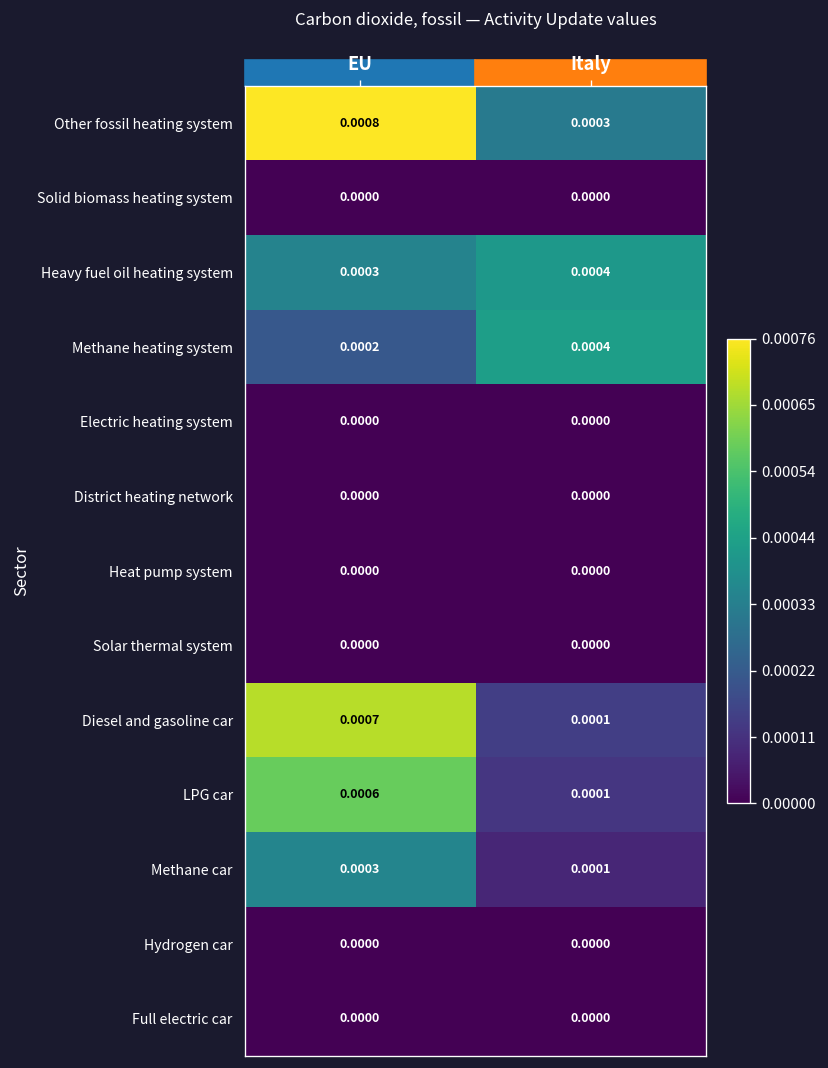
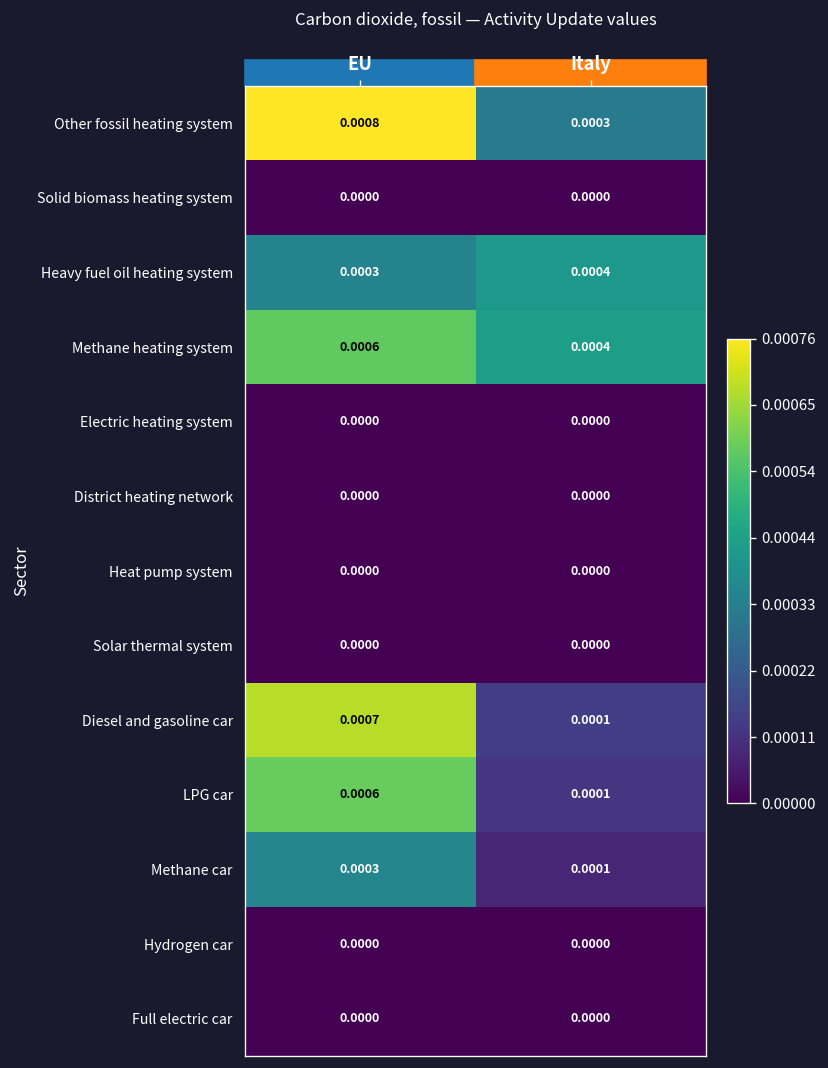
Methane heating system, EU: 0.0002 -> 0.0006
